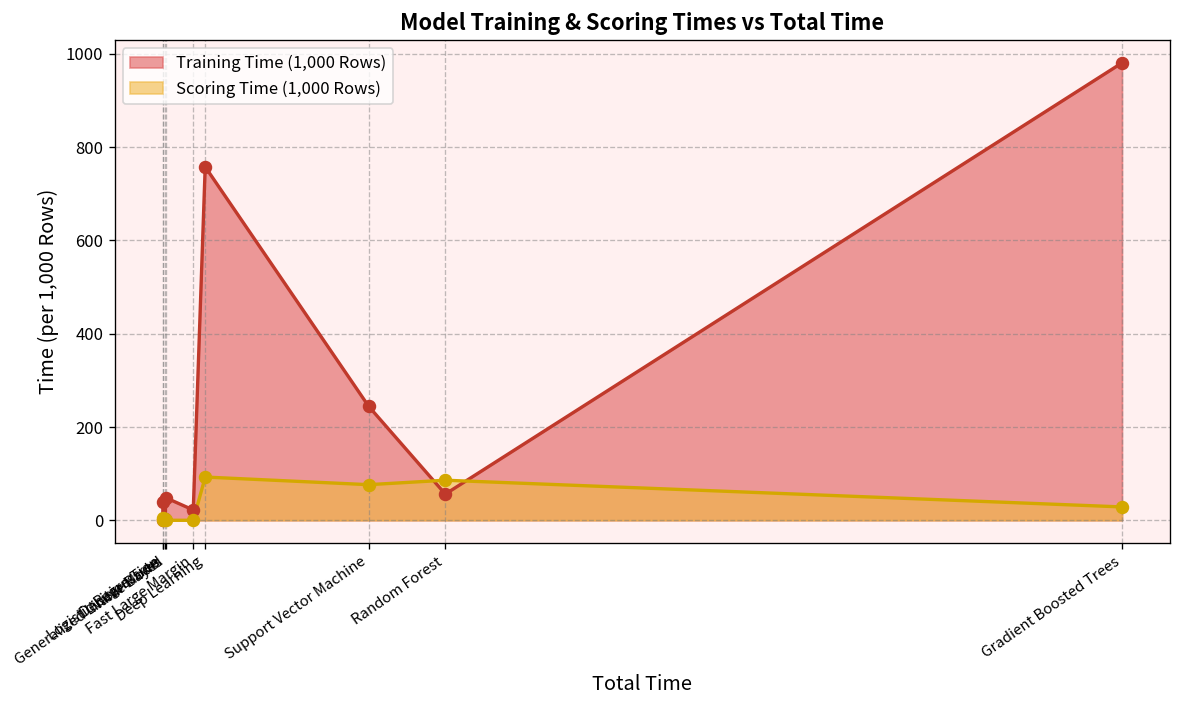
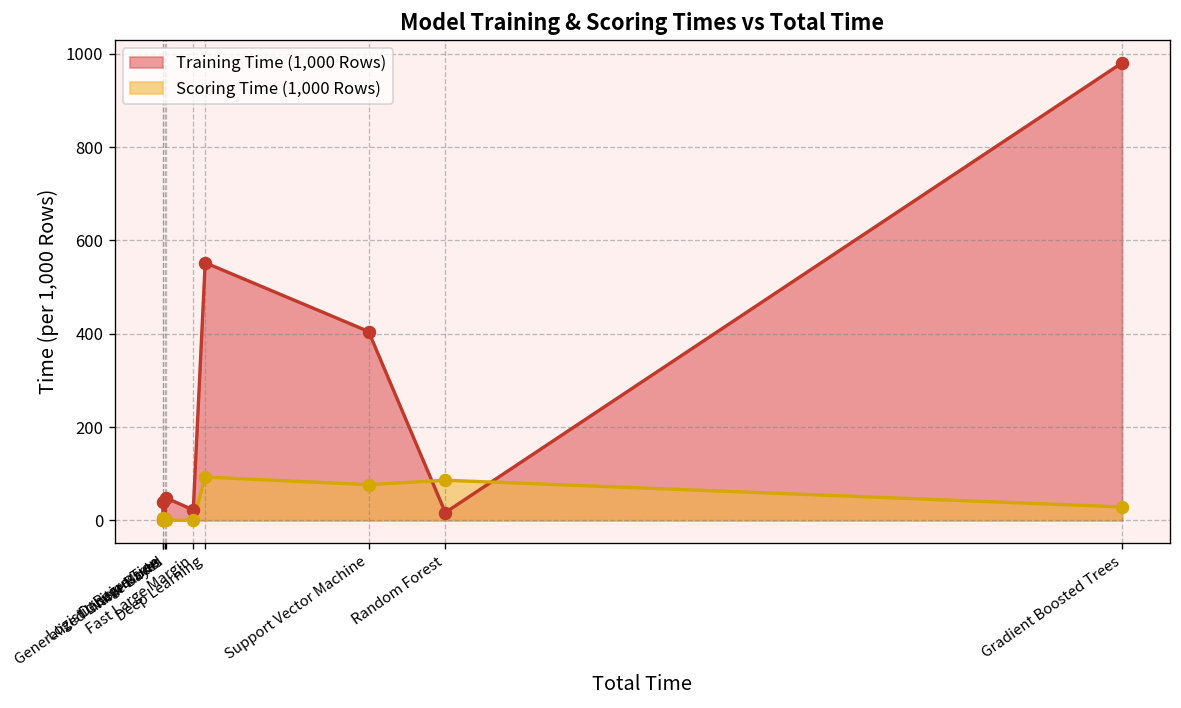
Training Time (1,000 Rows), Deep Learning: 760 -> 550
Training Time (1,000 Rows), Support Vector Machine: 240 -> 400
Training Time (1,000 Rows), Random Forest: 60 -> 20
